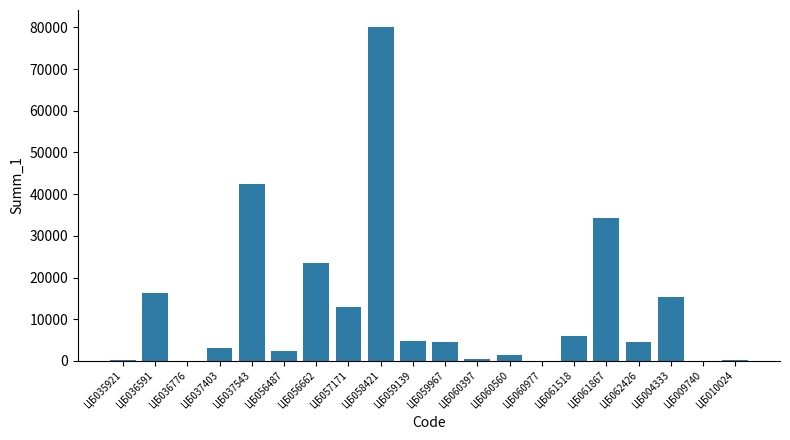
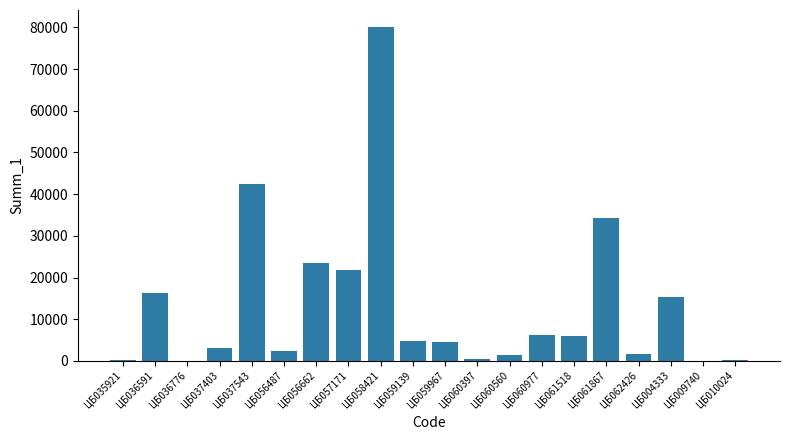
ЦБ057171: 13000 -> 22000
ЦБ060977: 0 -> 6000
ЦБ062426: 5000 -> 2000
